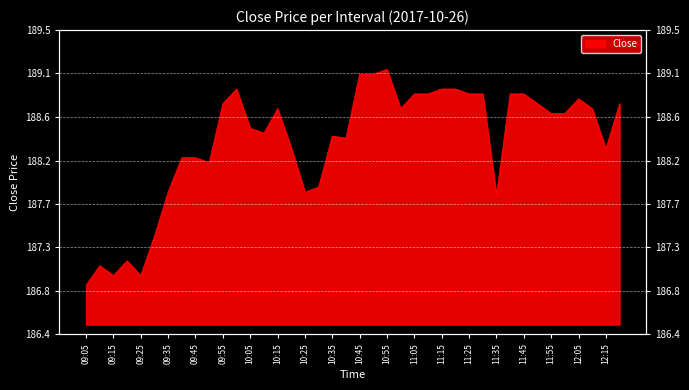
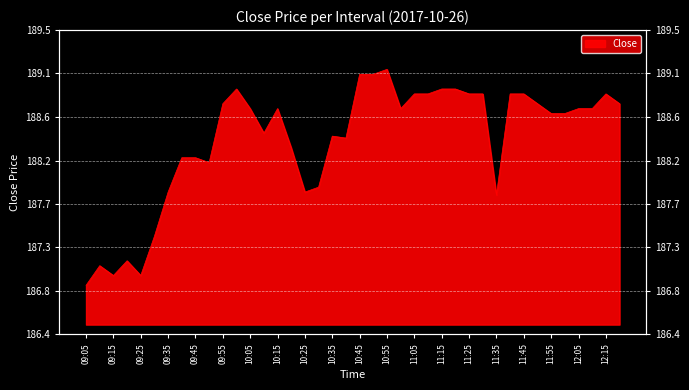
10:05: 188.5 -> 188.7
12:05: 188.8 -> 188.7
12:15: 188.3 -> 188.9
